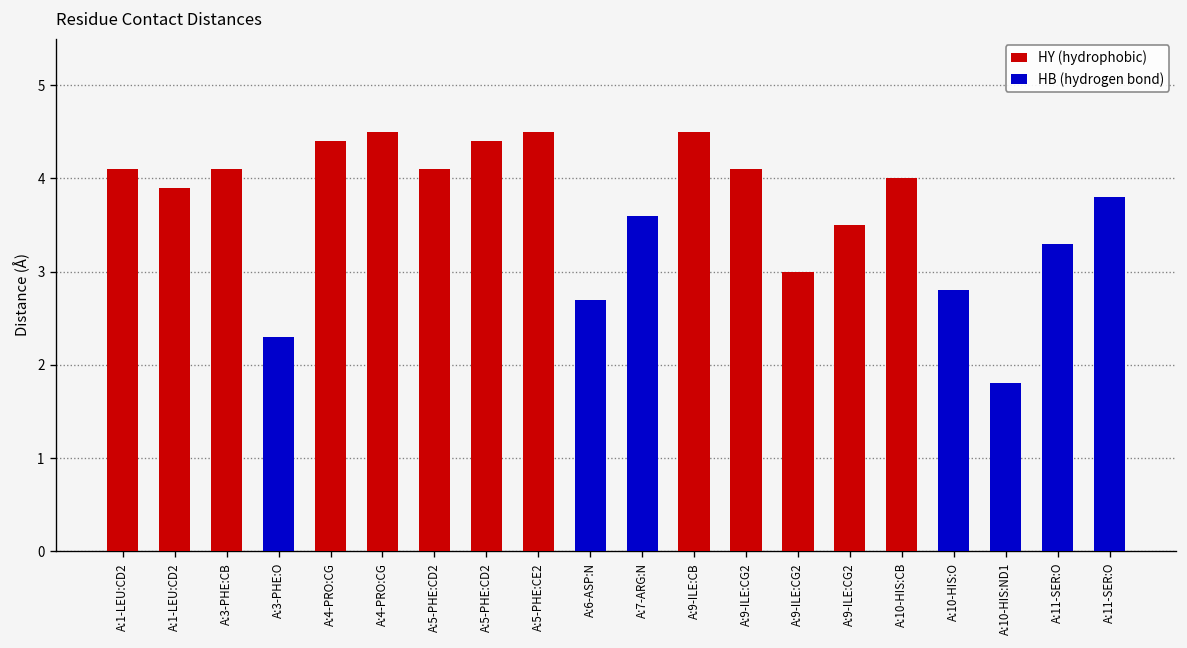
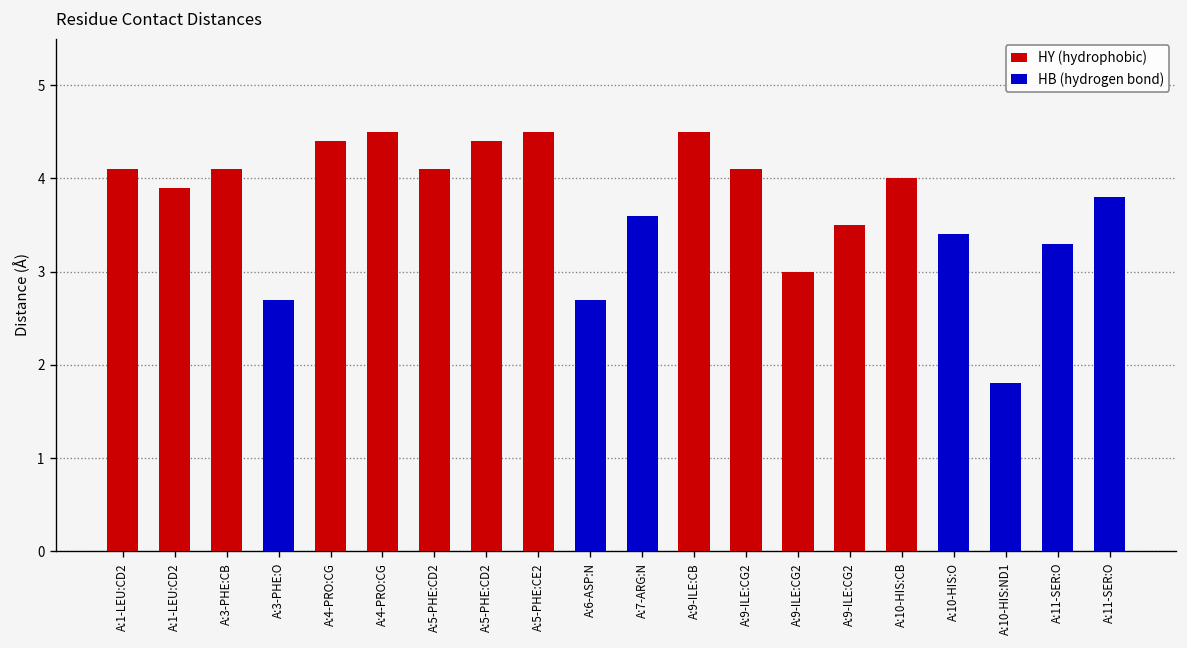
HB (hydrogen bond), A:3-PHE:O: 2.3 -> 2.7
HB (hydrogen bond), A:10-HIS:O: 2.8 -> 3.4
